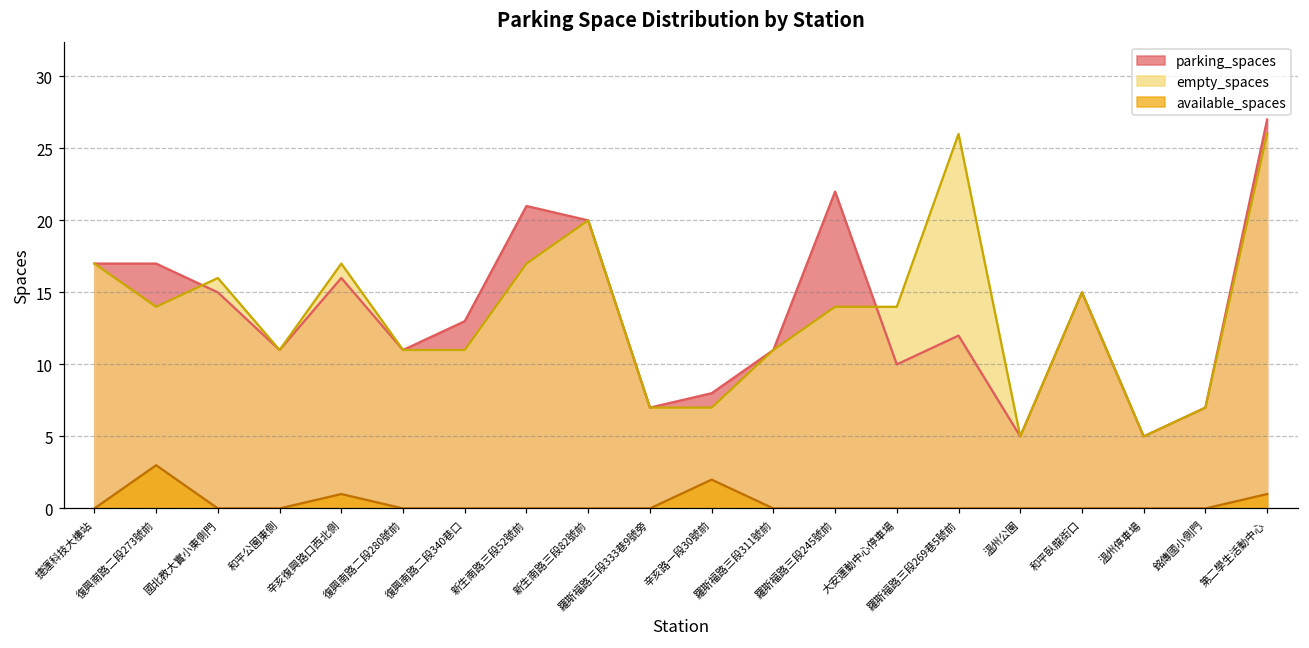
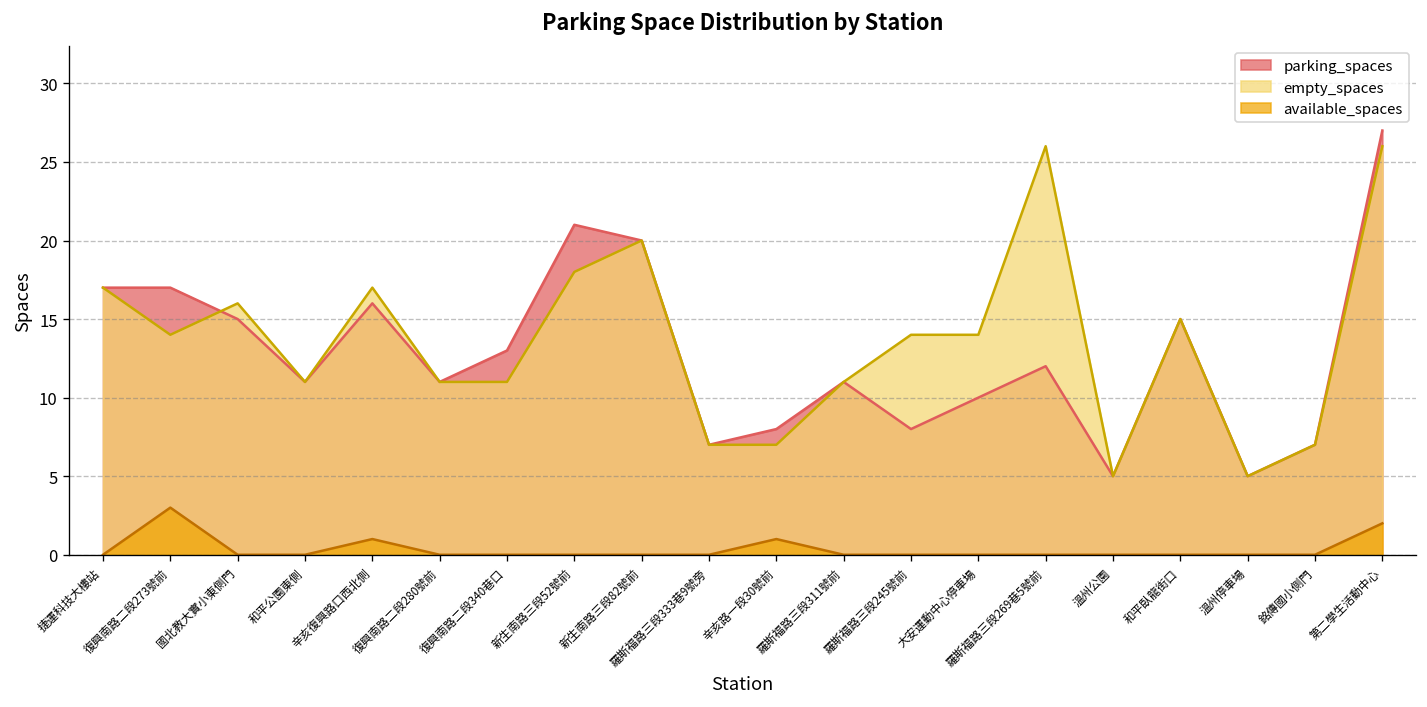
empty_spaces, 新生南路三段52號前: 17 -> 18
available_spaces, 辛亥路一段30號前: 2 -> 1
parking_spaces, 羅斯福路三段245號前: 22 -> 8
available_spaces, 第二學生活動中心: 1 -> 2
